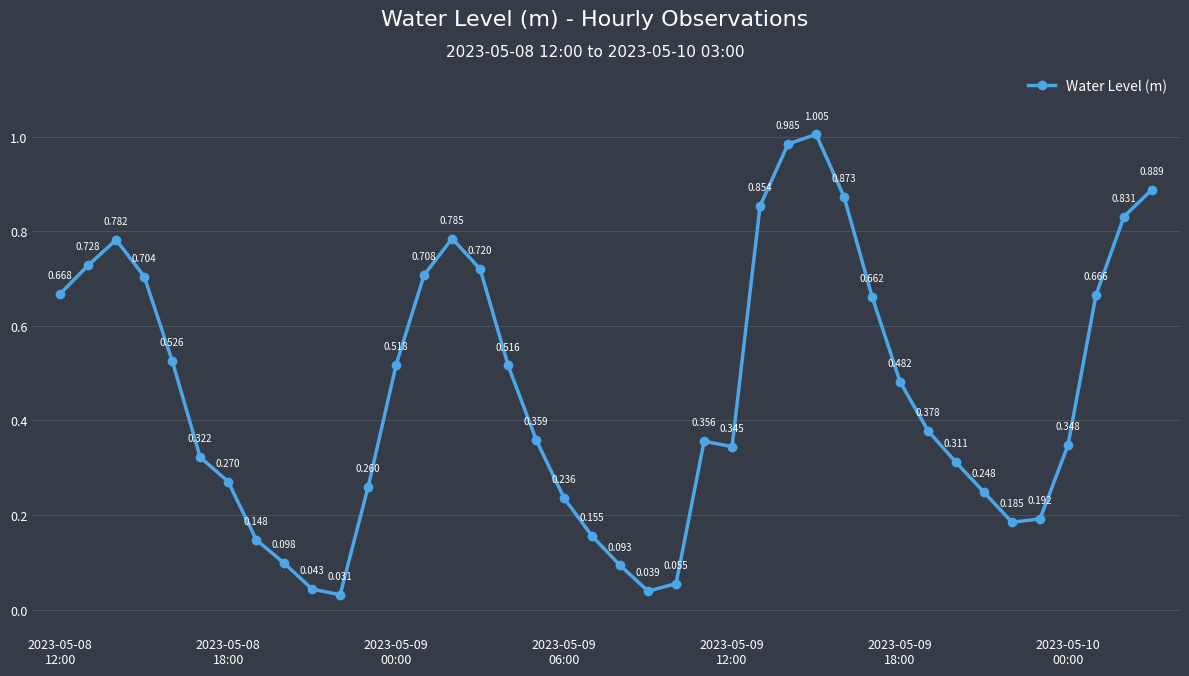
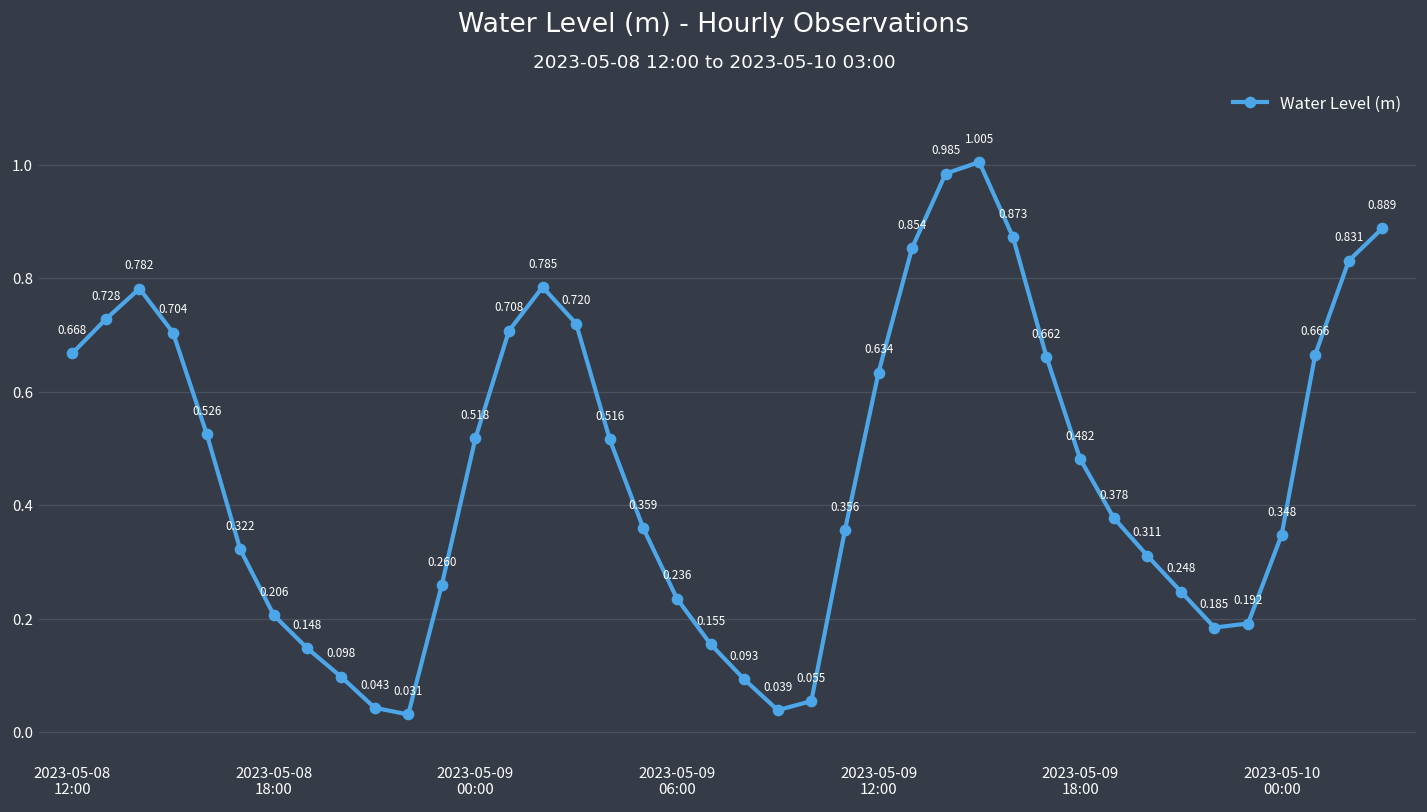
2023-05-08 18:00: 0.270 -> 0.206
2023-05-09 12:00: 0.345 -> 0.634
